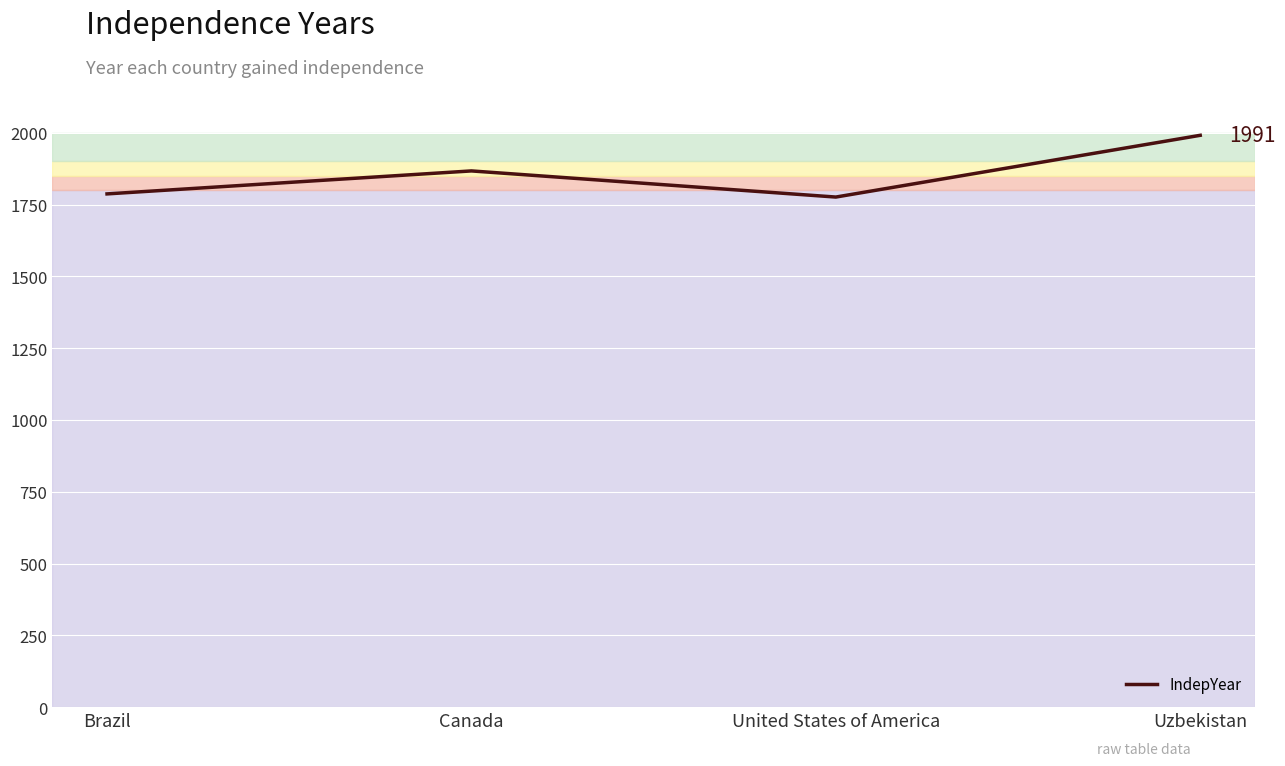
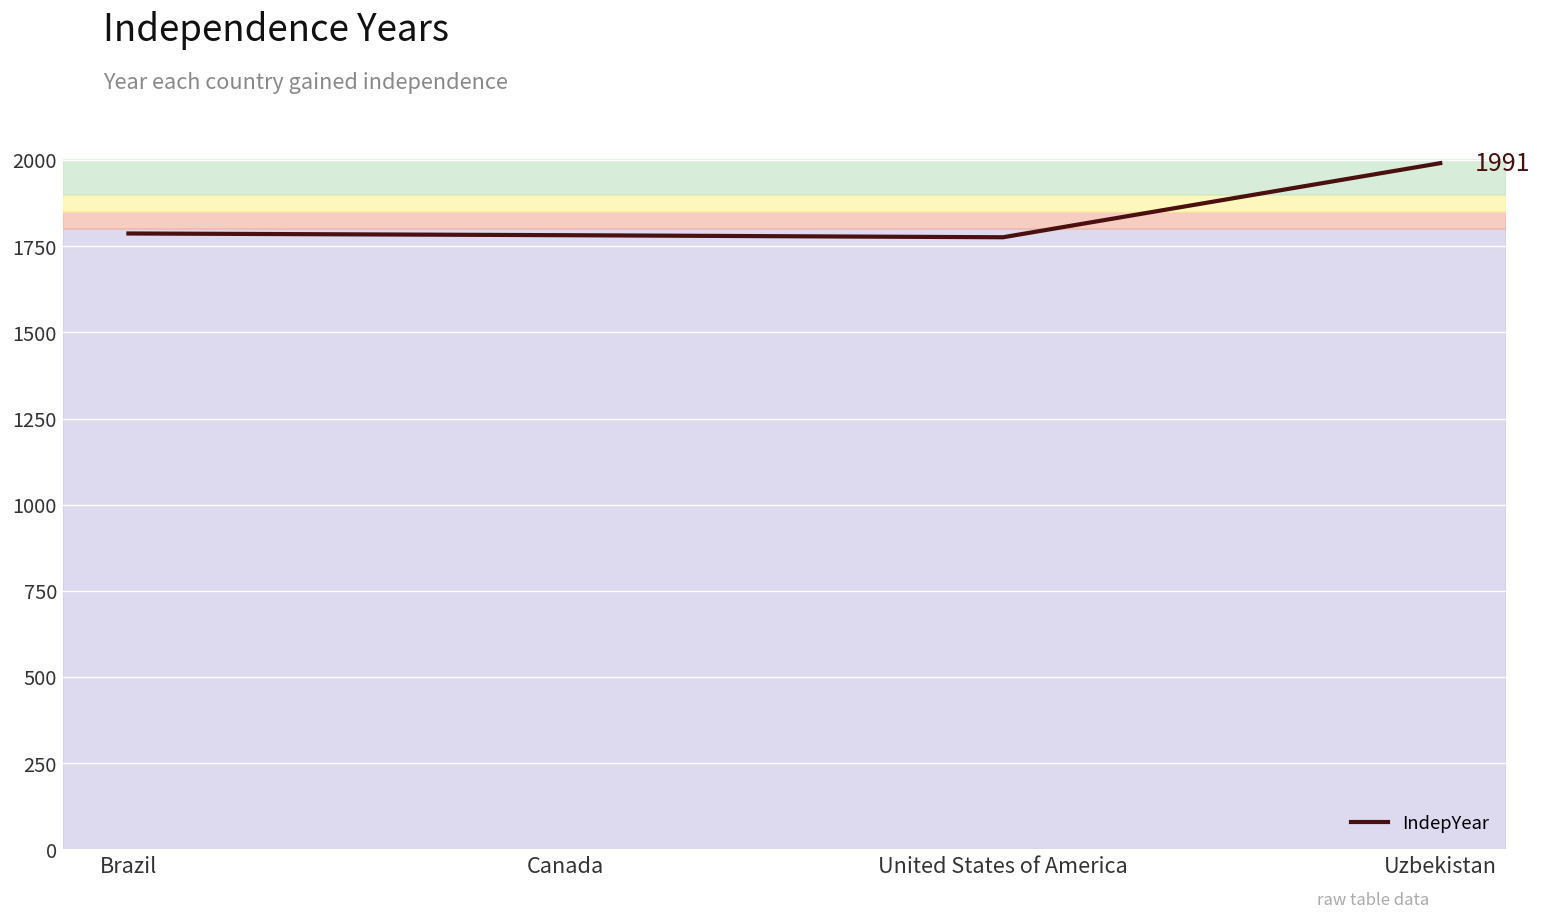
Canada: 1870 -> 1780
